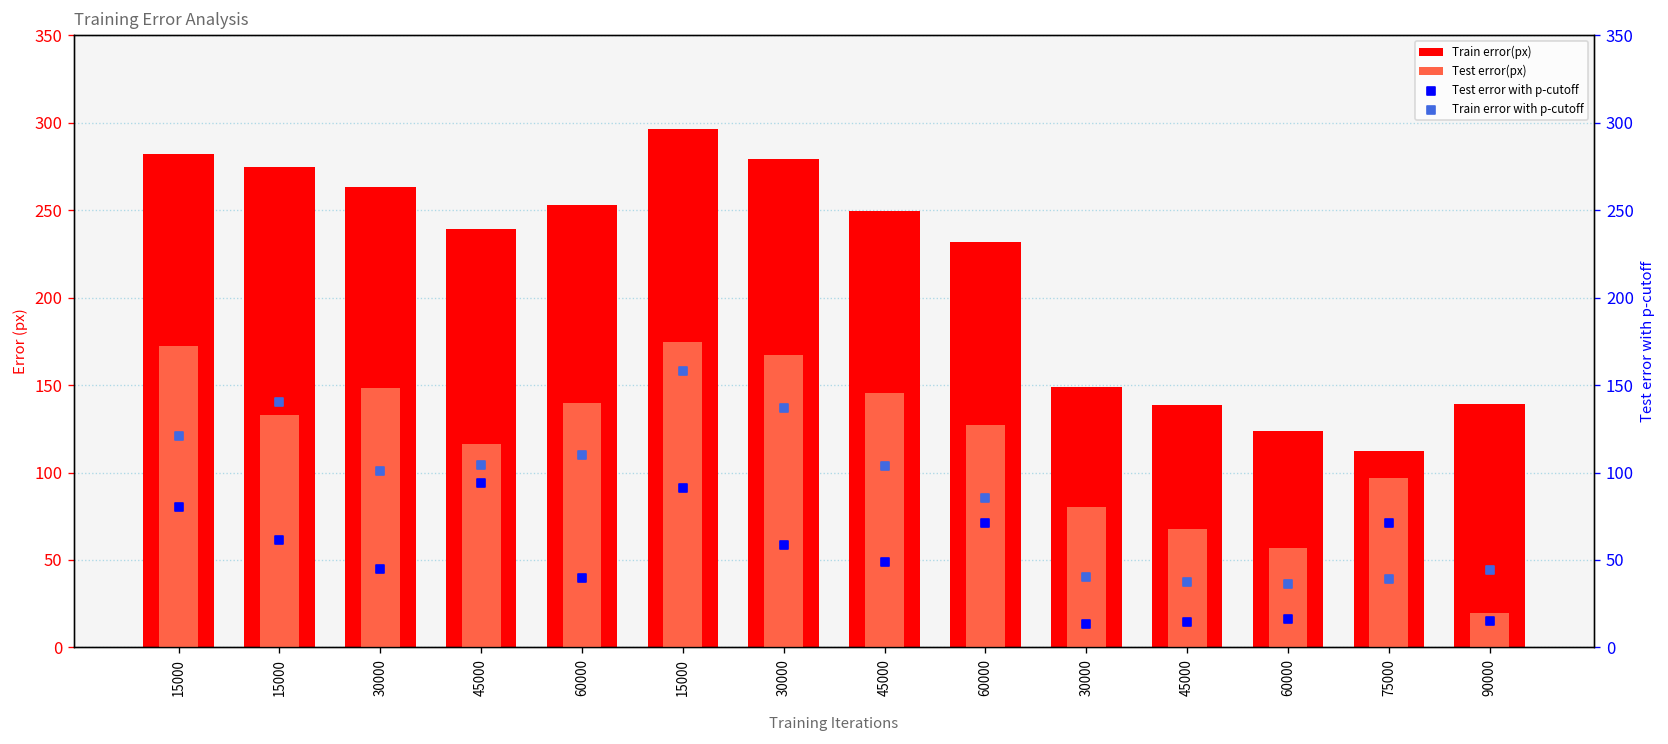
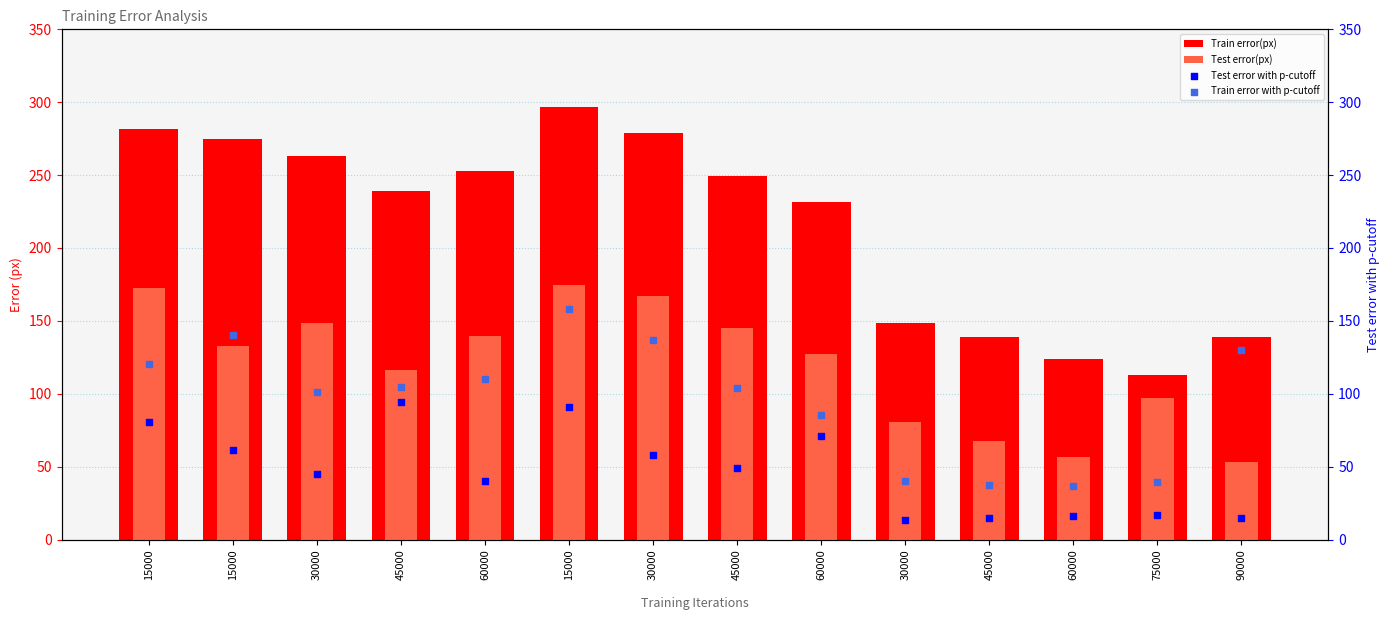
Test error(px), 90000: 20 -> 53
Test error with p-cutoff, 75000: 71 -> 17
Train error with p-cutoff, 90000: 44 -> 130
